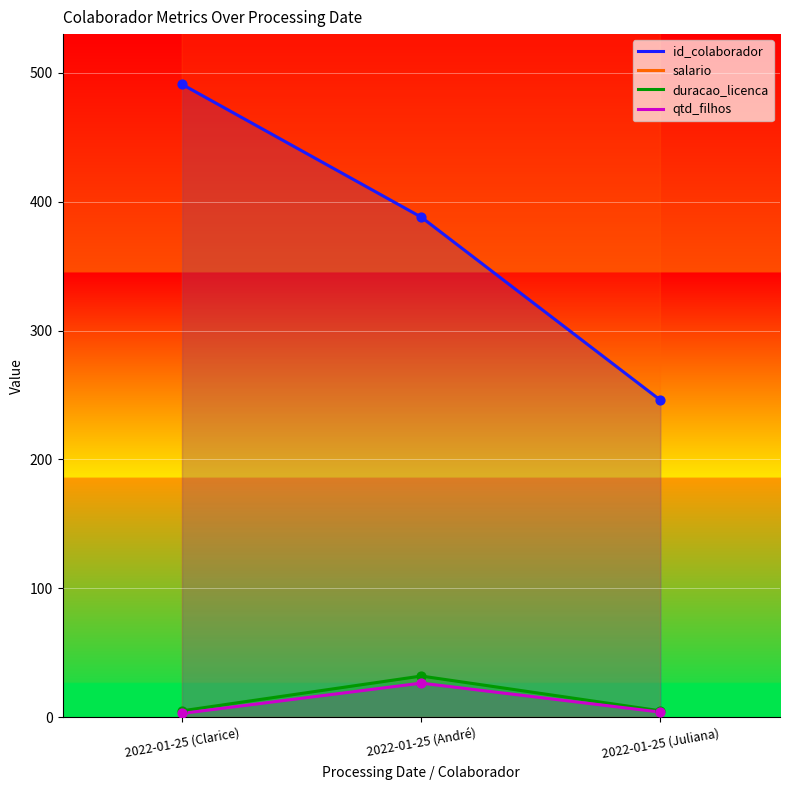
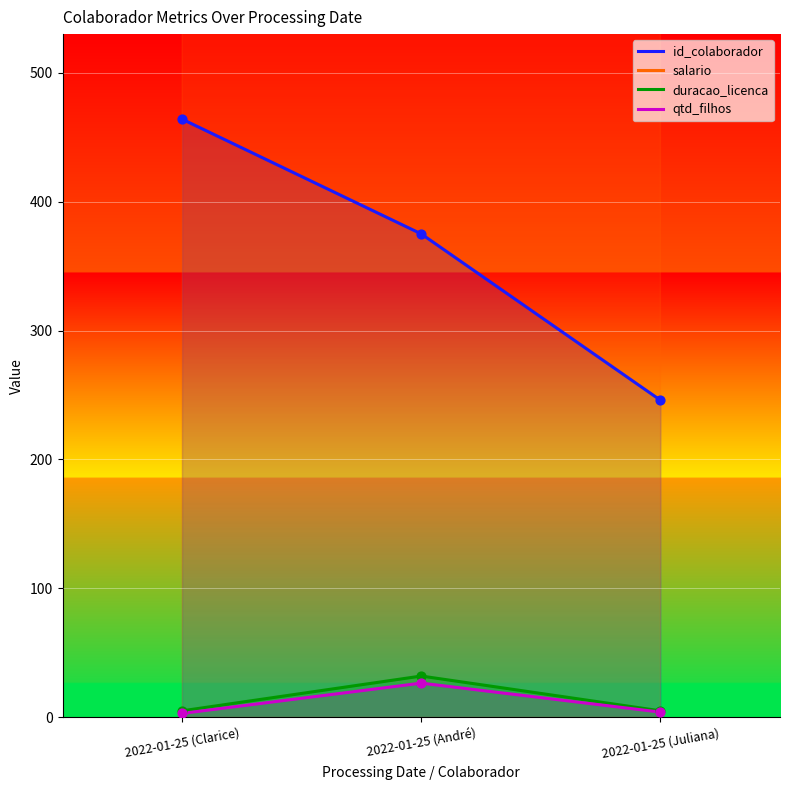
id_colaborador, 2022-01-25 (Clarice): 491 -> 464
id_colaborador, 2022-01-25 (André): 388 -> 375
